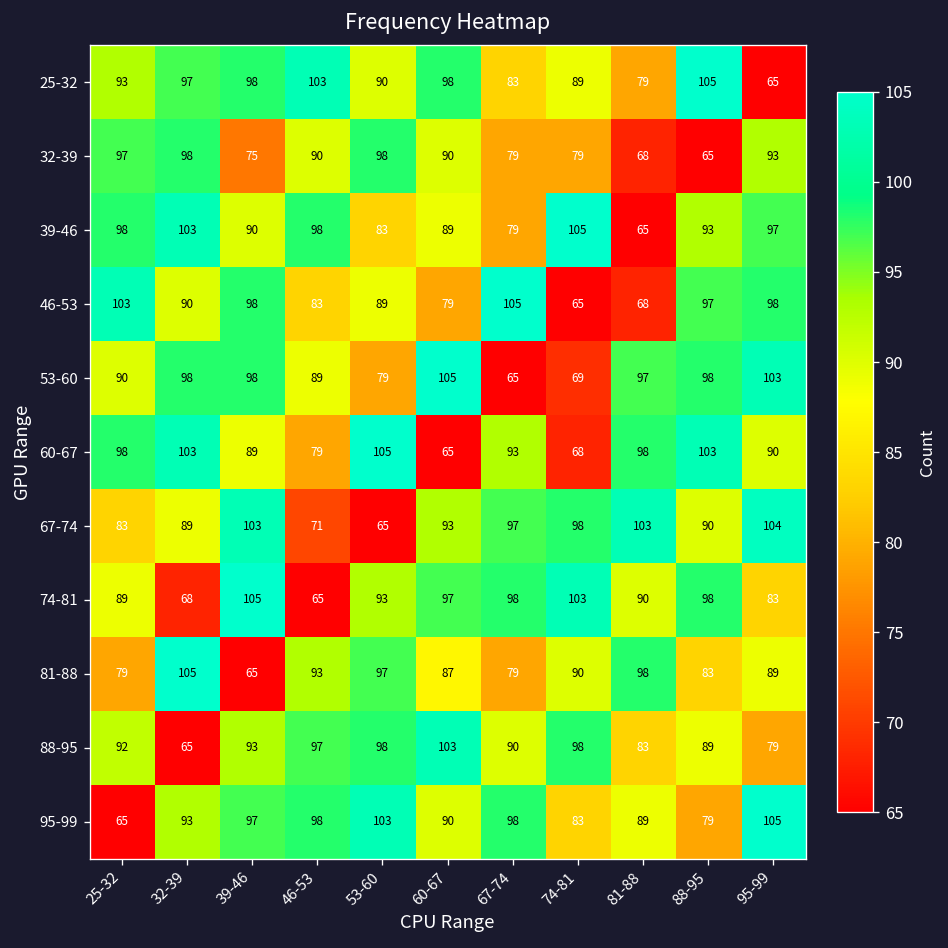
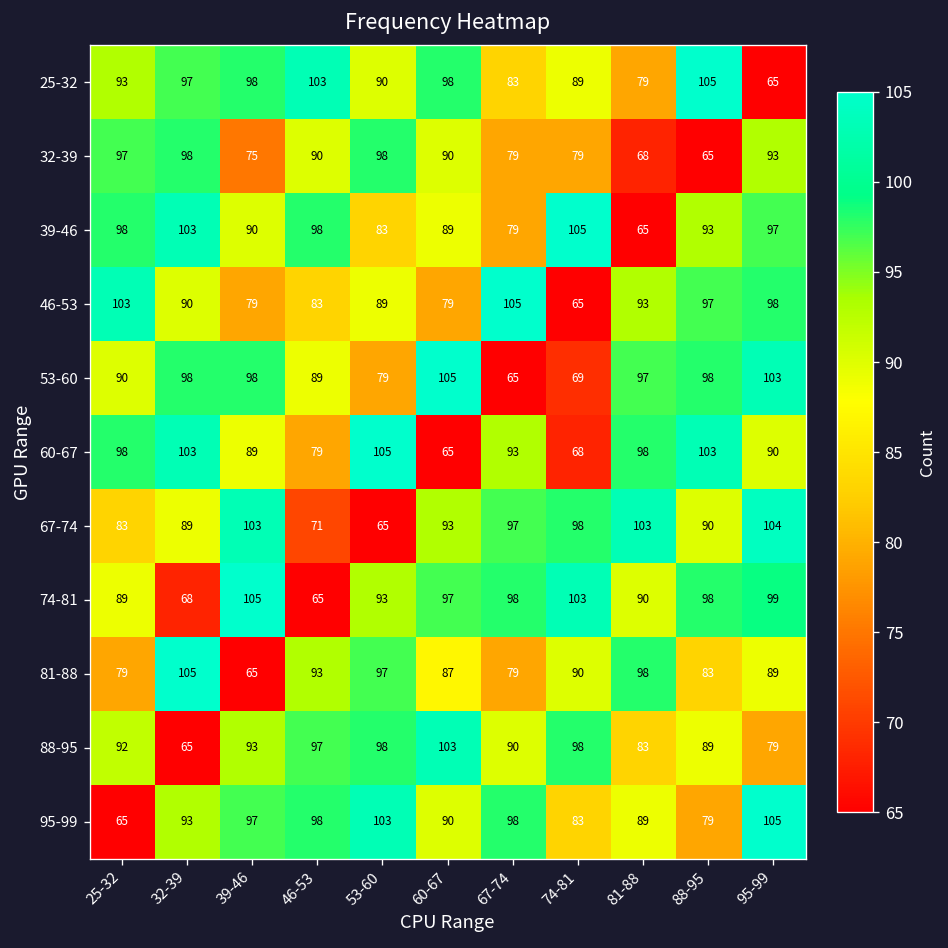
46-53, 39-46: 98 -> 79
46-53, 81-88: 68 -> 93
74-81, 95-99: 83 -> 99
